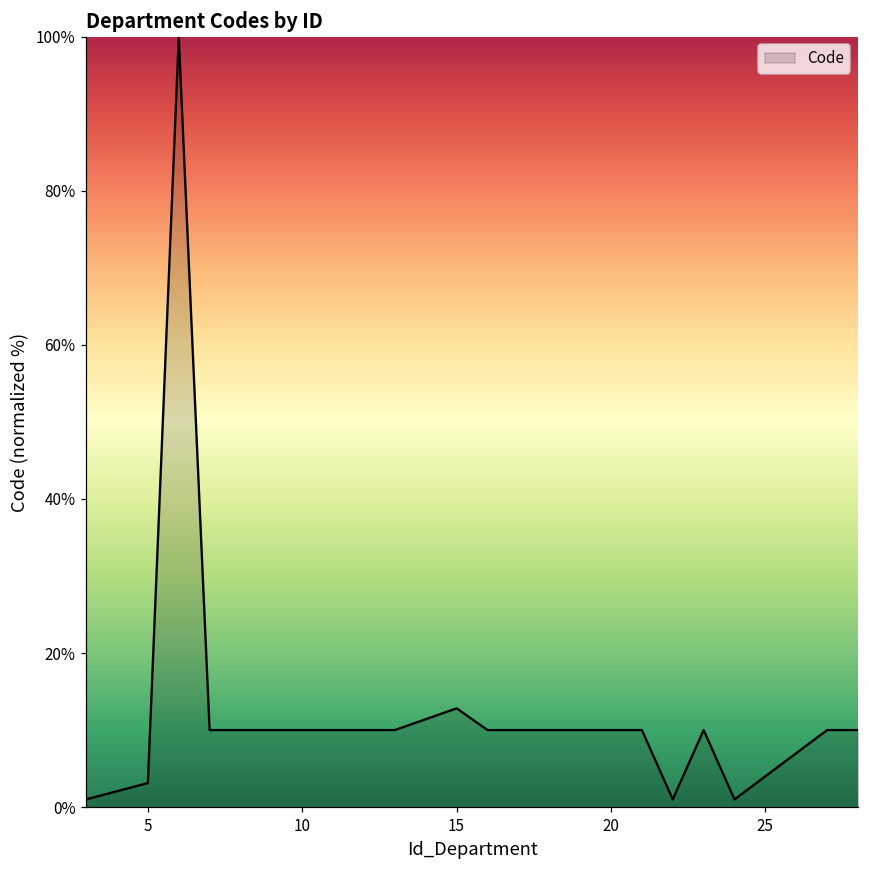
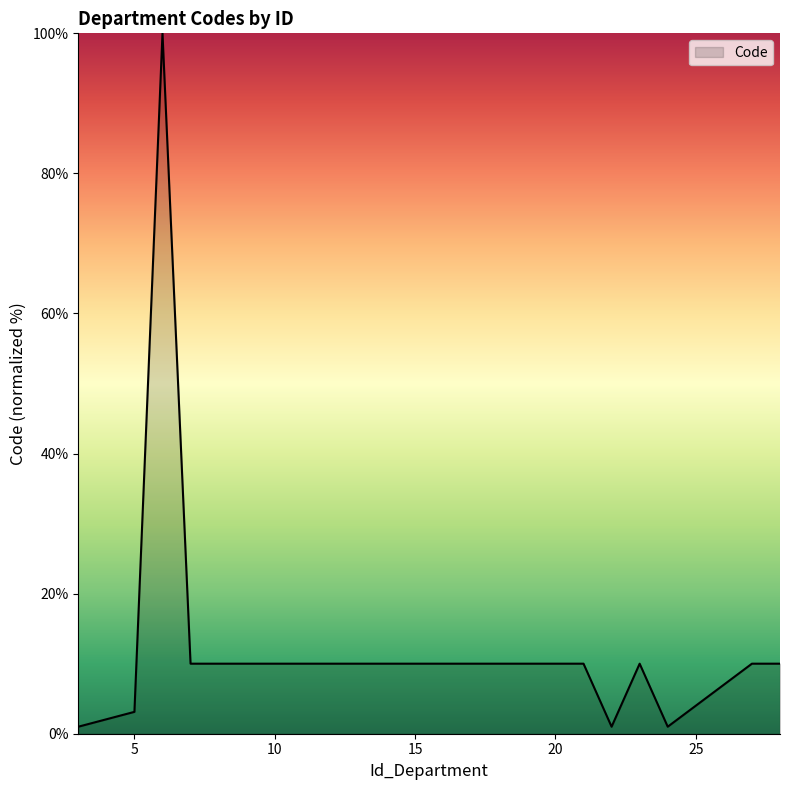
15: 13% -> 10%
